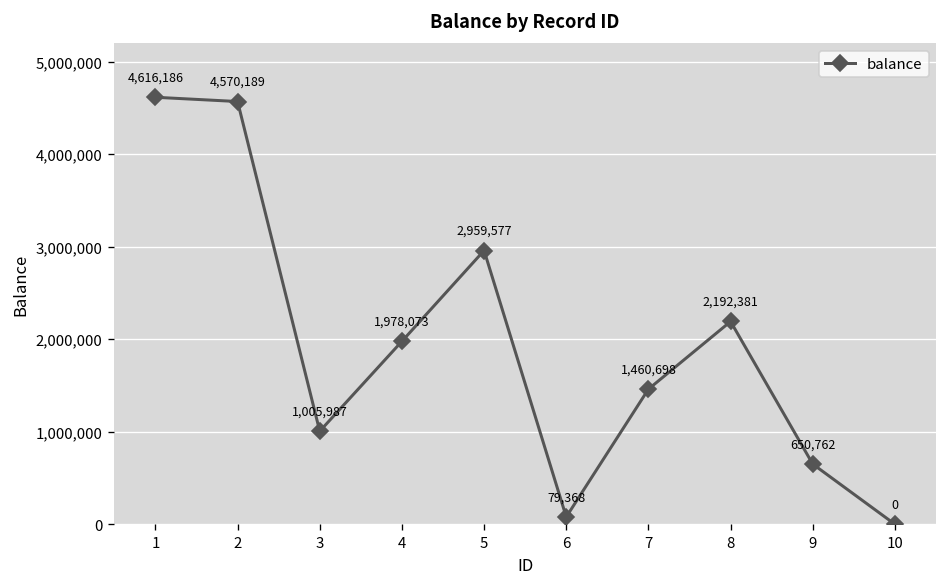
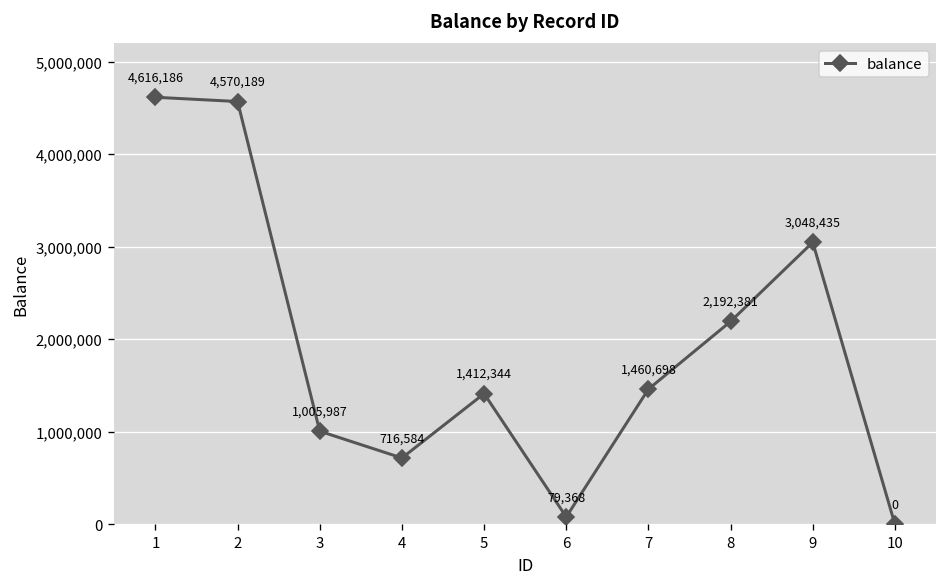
4: 1,978,073 -> 716,584
5: 2,959,577 -> 1,412,344
9: 650,762 -> 3,048,435
